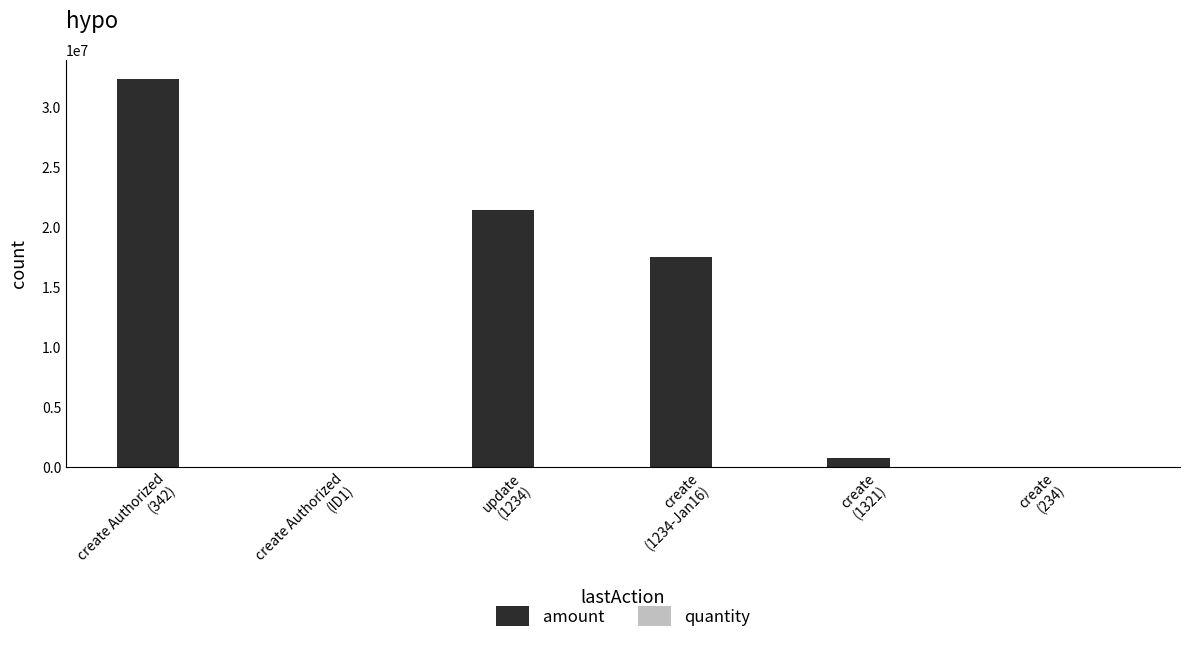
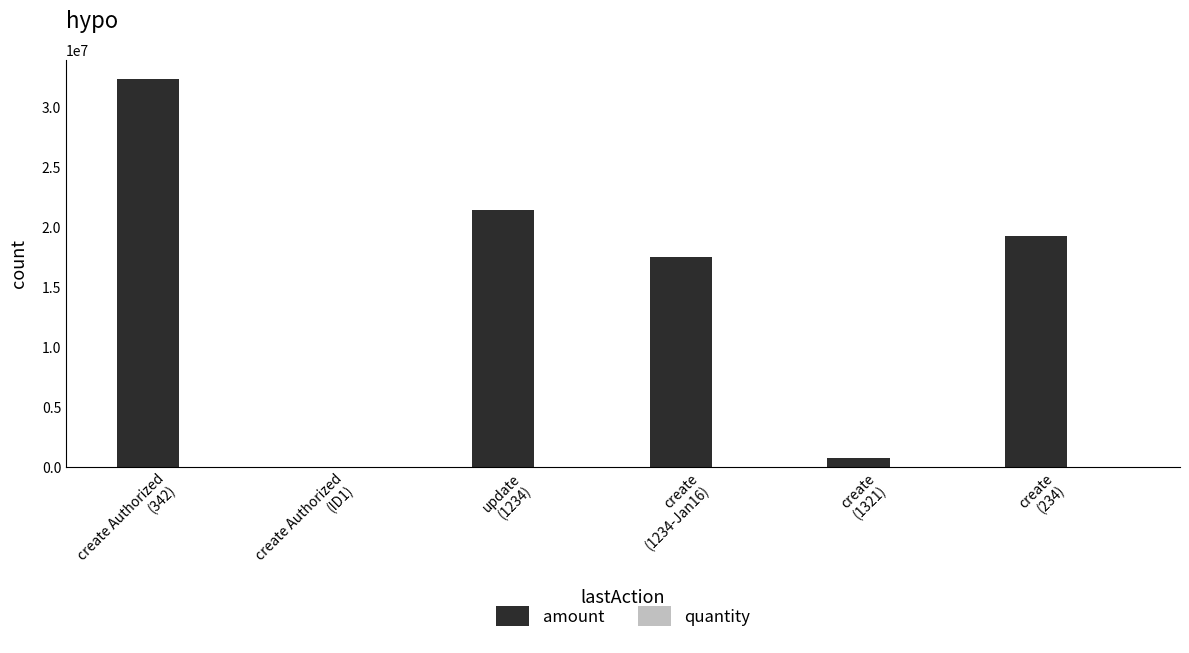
amount, create (234): 0 -> 19200000
